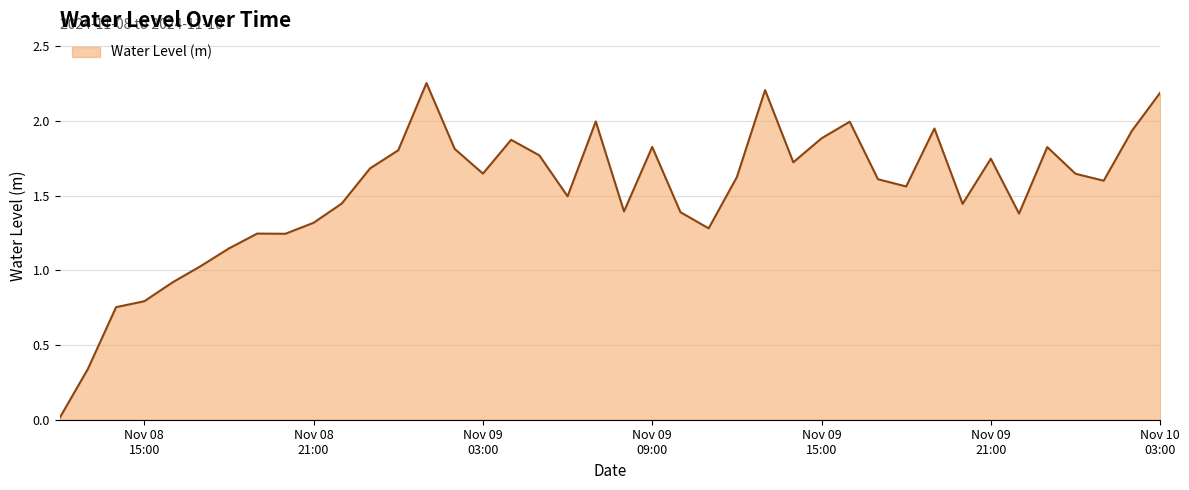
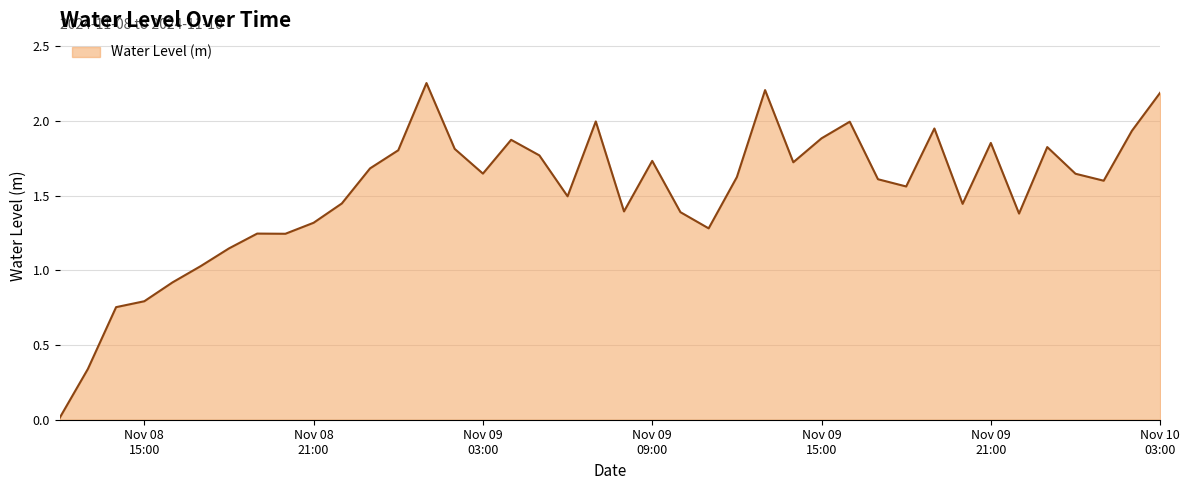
Nov 09 09:00: 1.83 -> 1.73
Nov 09 21:00: 1.75 -> 1.85
